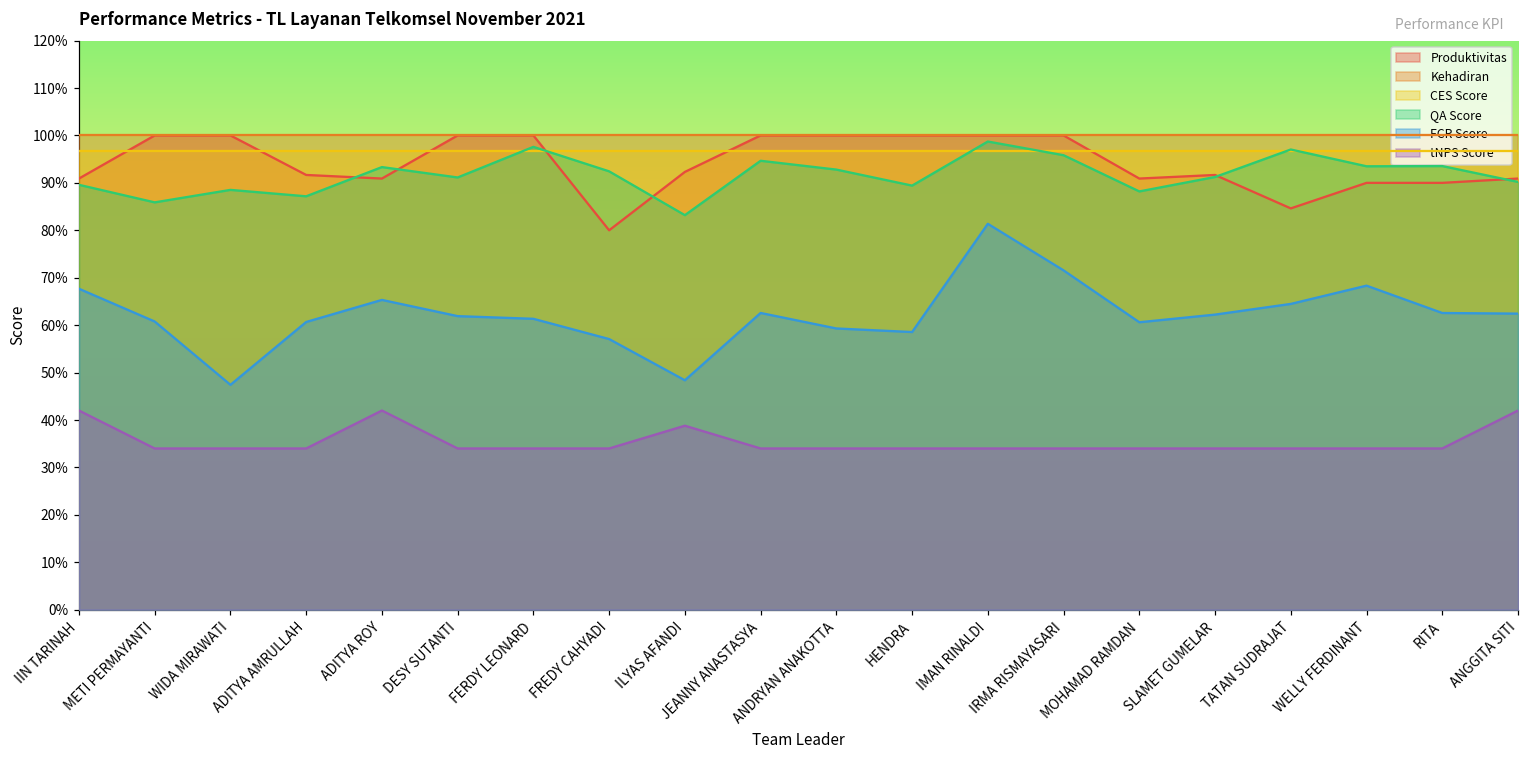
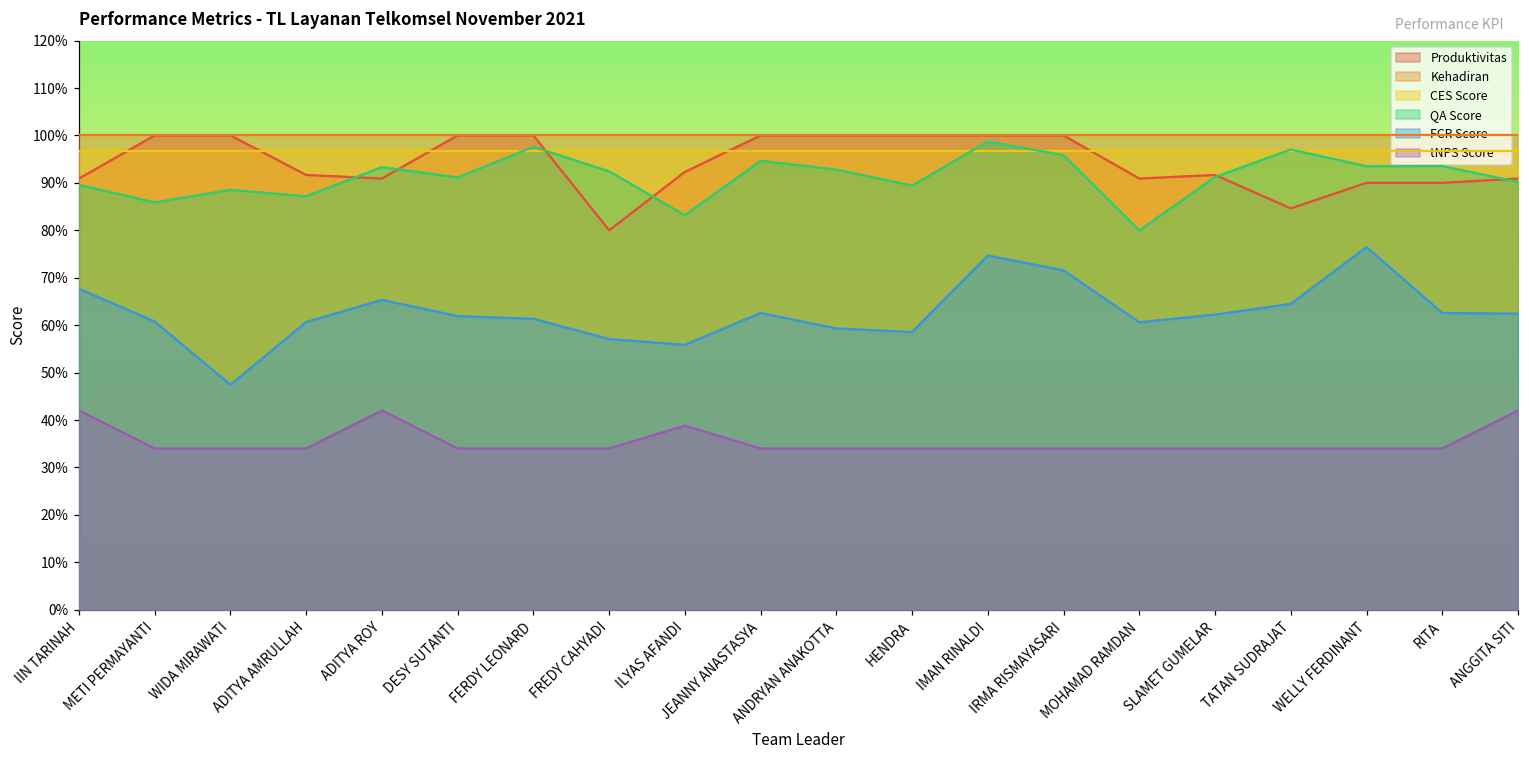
FCR Score, ILYAS AFANDI: 48% -> 56%
FCR Score, IMAN RINALDI: 81% -> 75%
QA Score, MOHAMAD RAMDAN: 88% -> 80%
FCR Score, WELLY FERDINANT: 68% -> 76%
